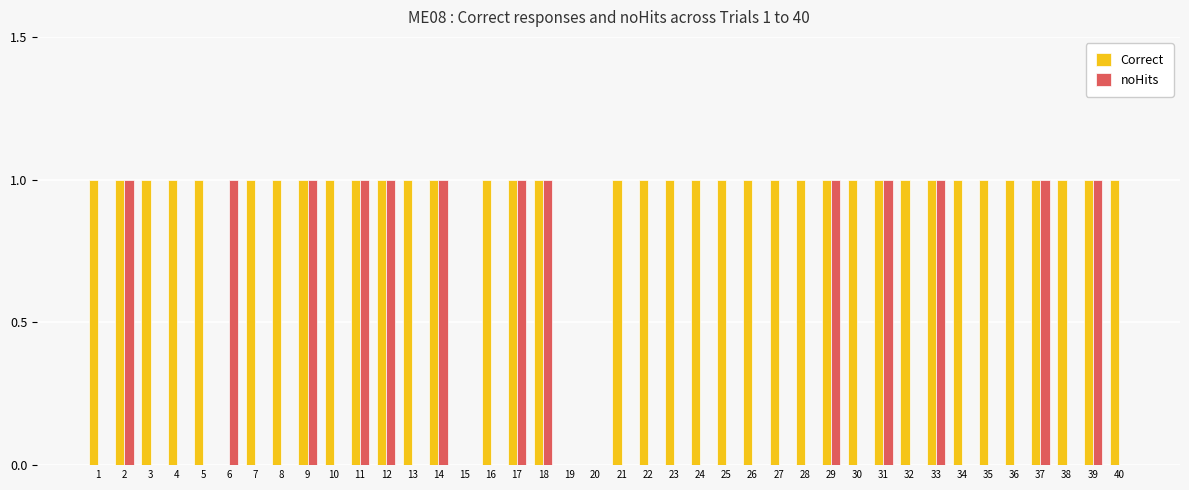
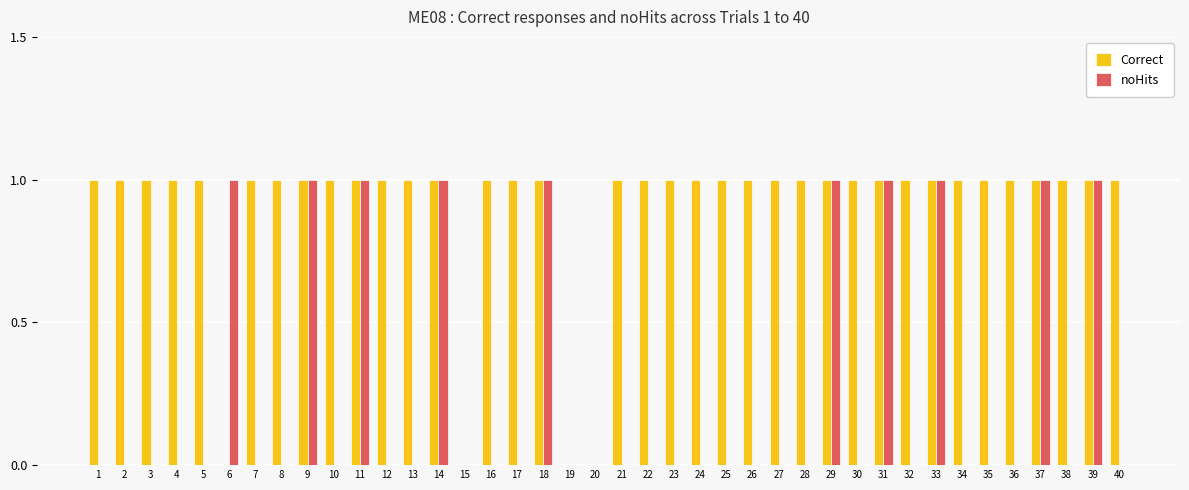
noHits, 2: 1 -> 0
noHits, 12: 1 -> 0
noHits, 17: 1 -> 0
